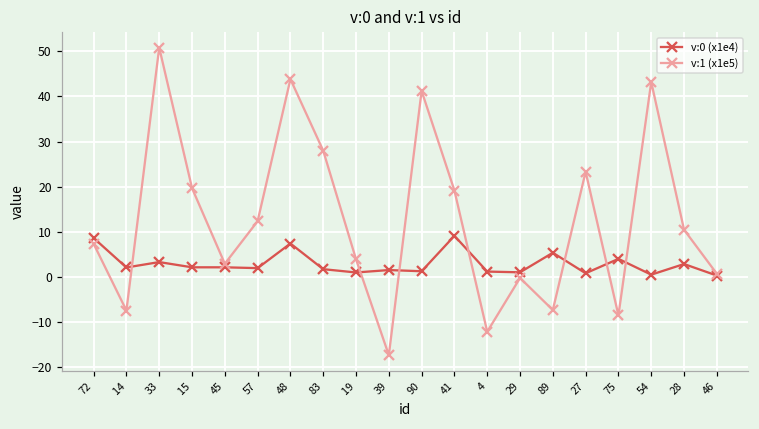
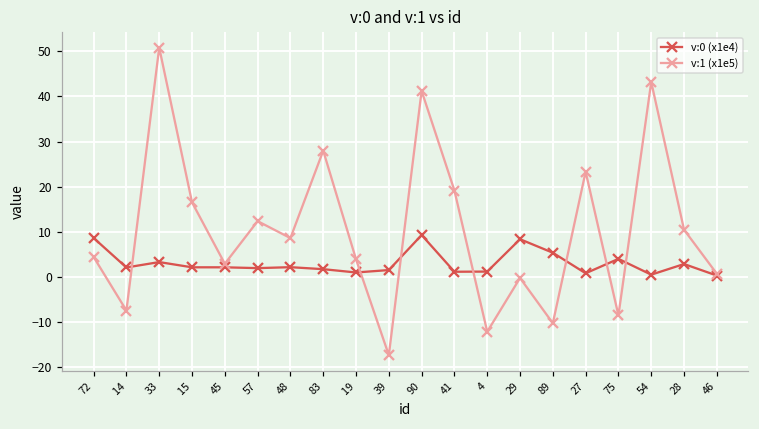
v:1 (x1e5), 72: 7 -> 4
v:1 (x1e5), 15: 20 -> 17
v:0 (x1e4), 48: 7 -> 2
v:1 (x1e5), 48: 44 -> 9
v:0 (x1e4), 90: 1 -> 9
v:0 (x1e4), 41: 9 -> 1
v:0 (x1e4), 29: 1 -> 8
v:1 (x1e5), 89: -7 -> -10
